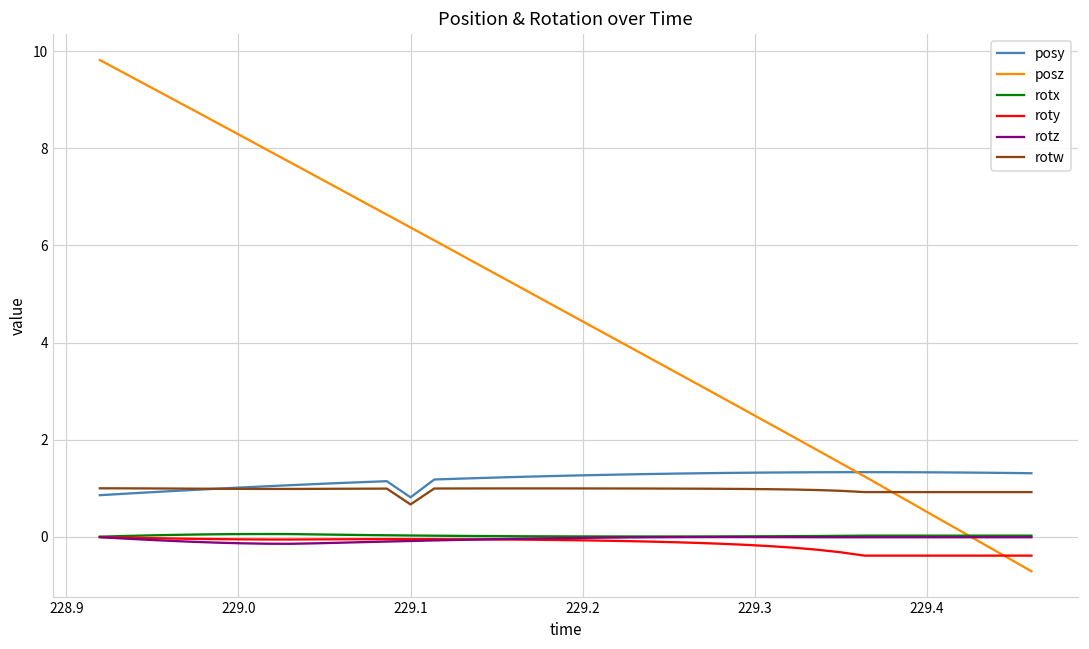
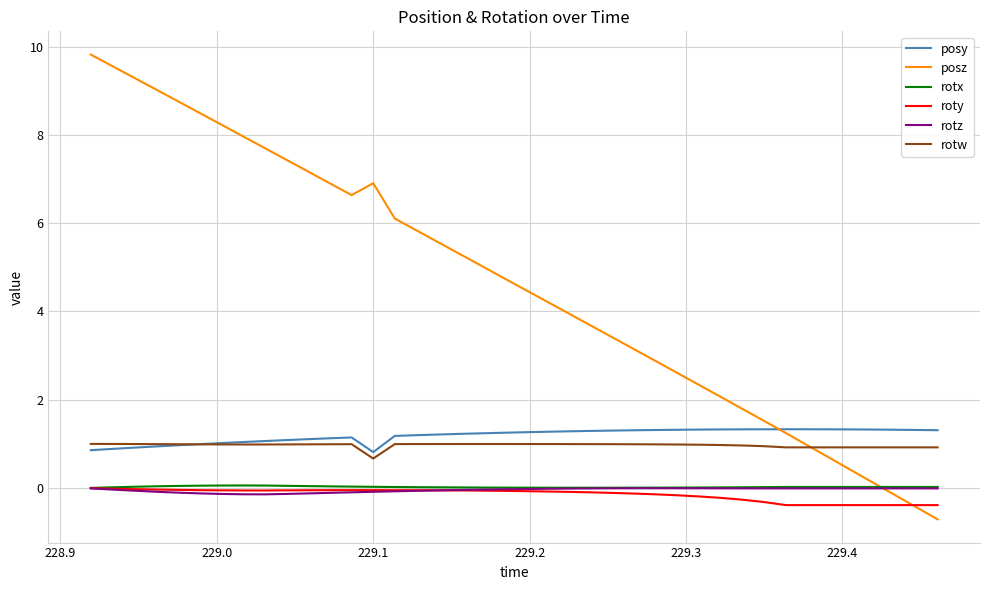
posz, 229.1: 6.4 -> 6.9
